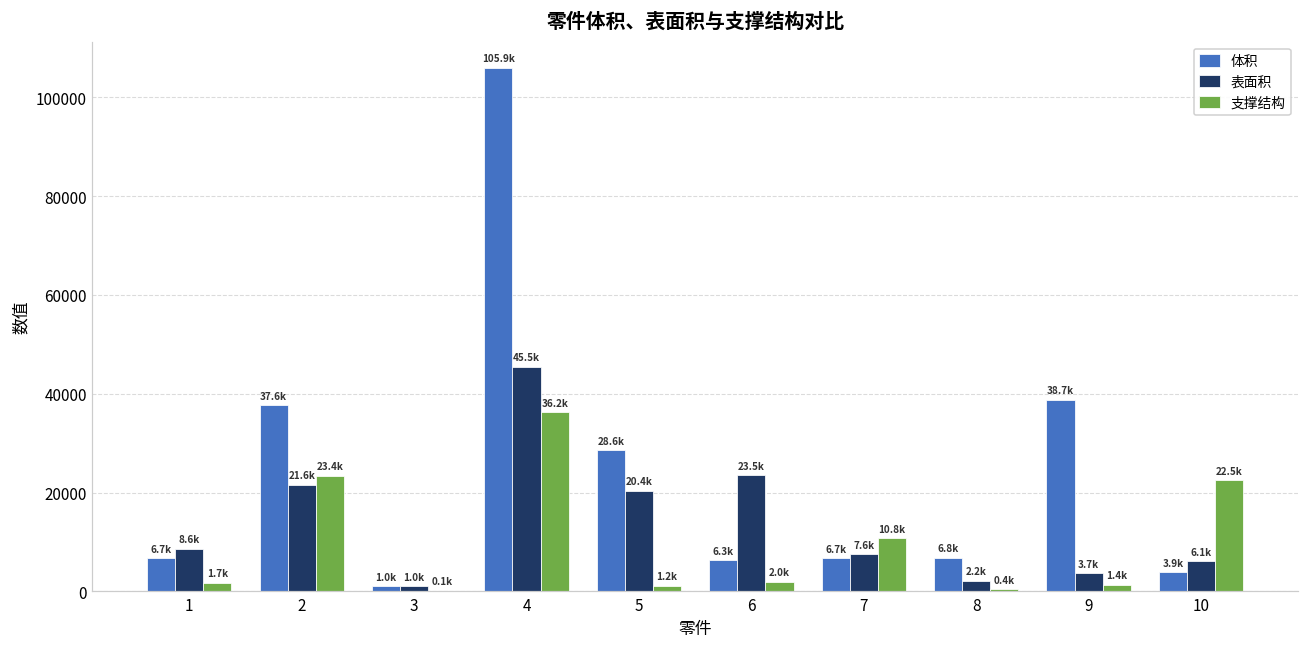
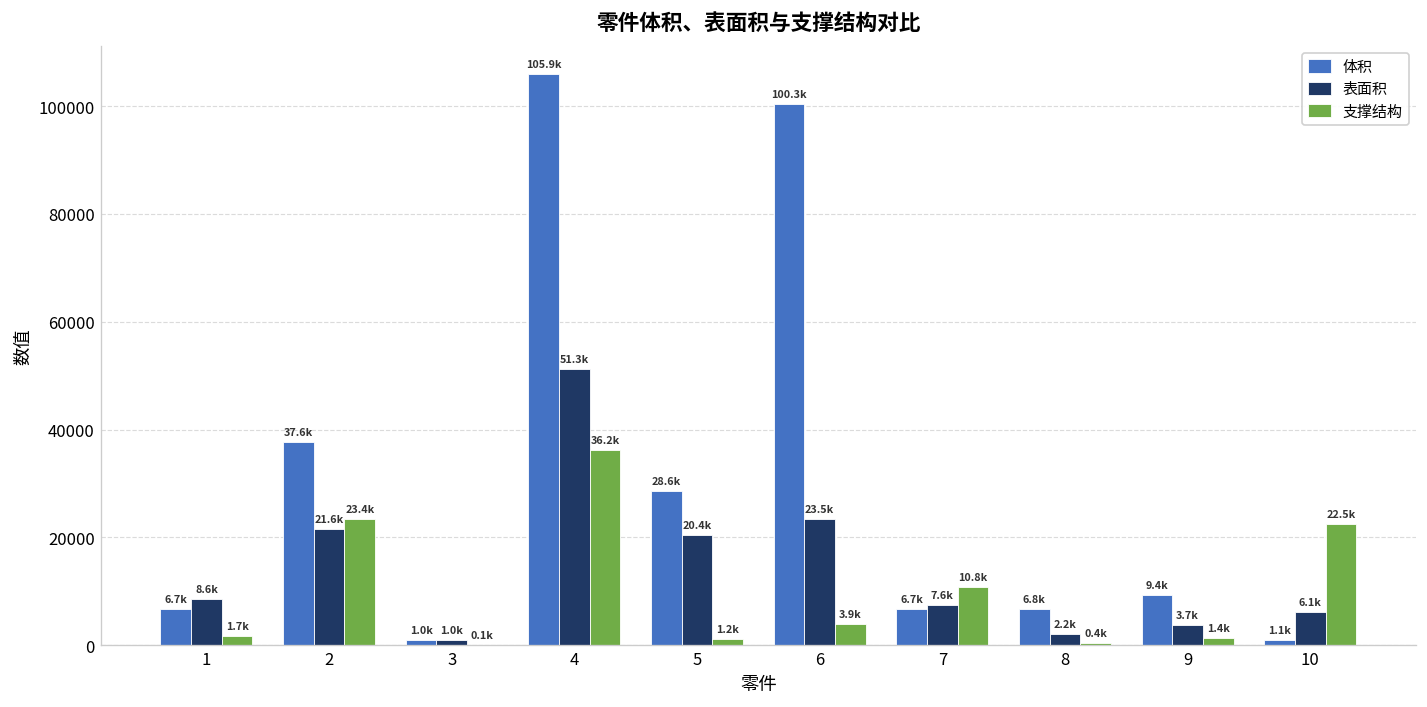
表面积, 4: 45.5k -> 51.3k
体积, 6: 6.3k -> 100.3k
支撑结构, 6: 2.0k -> 3.9k
体积, 9: 38.7k -> 9.4k
体积, 10: 3.9k -> 1.1k
